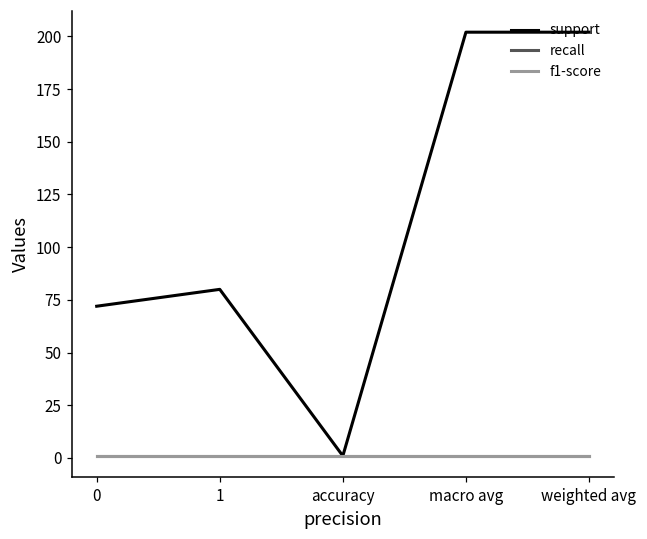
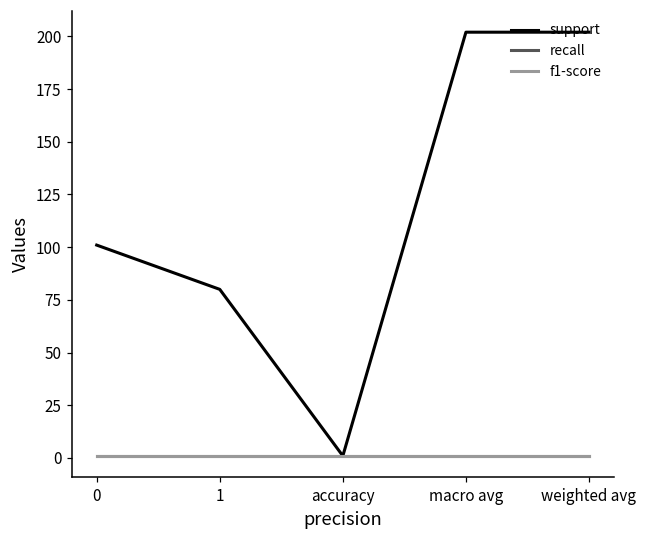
support, 0: 72 -> 101
